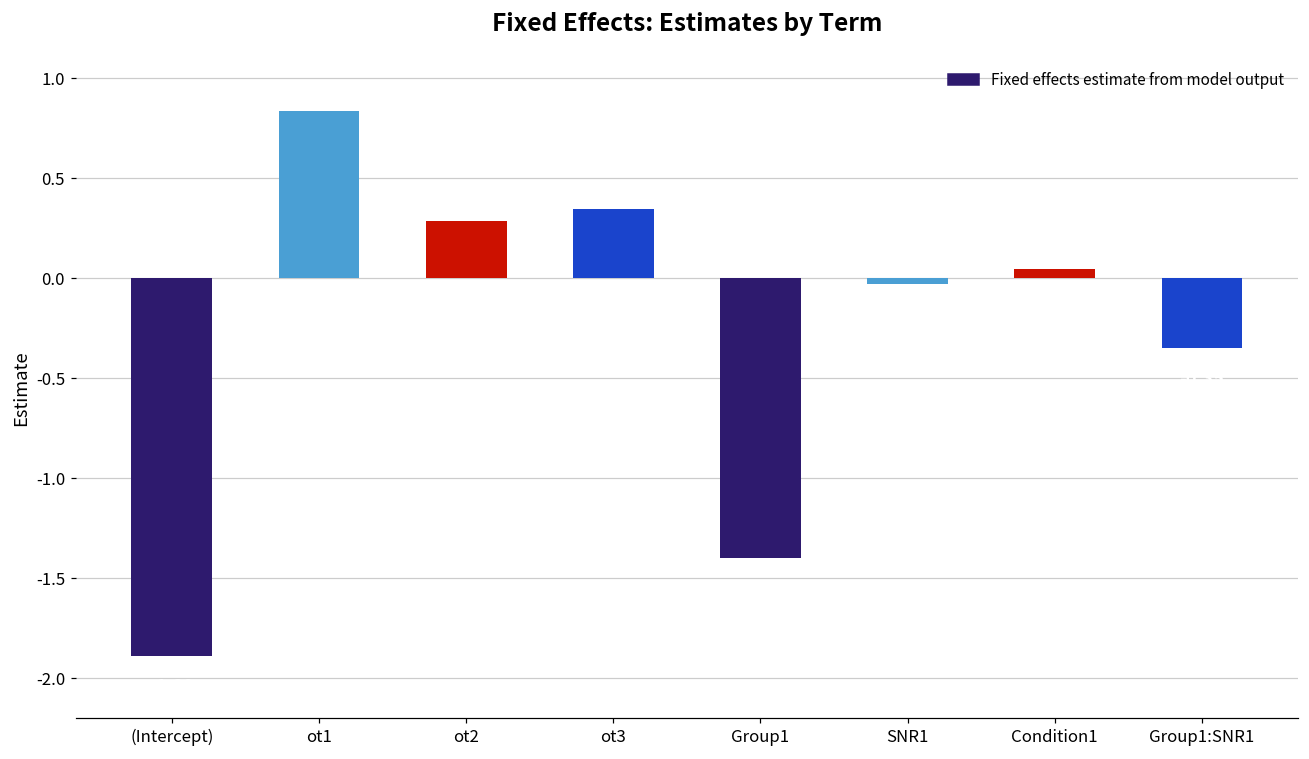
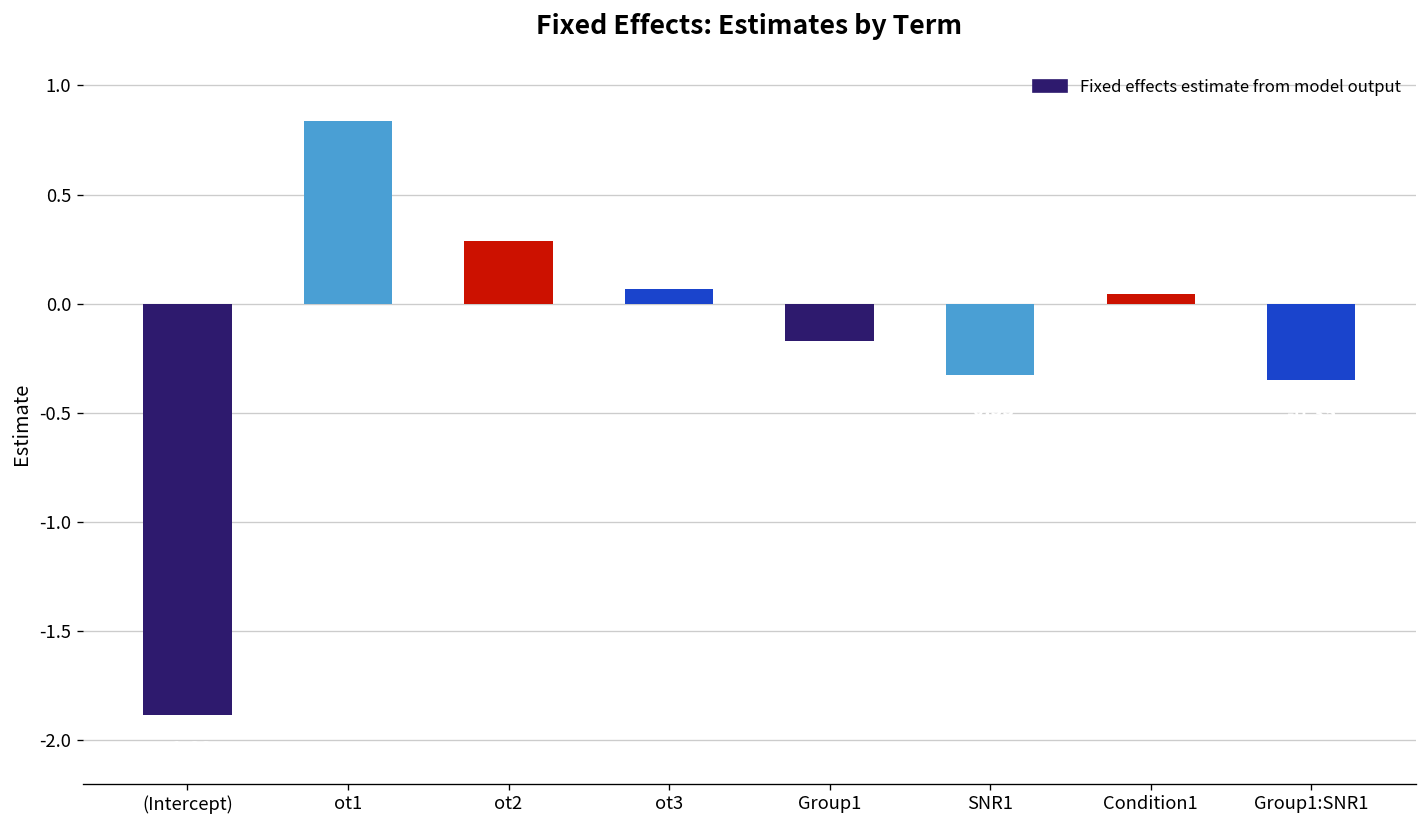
ot3: 0.35 -> 0.07
Group1: -1.40 -> -0.17
SNR1: -0.03 -> -0.33
